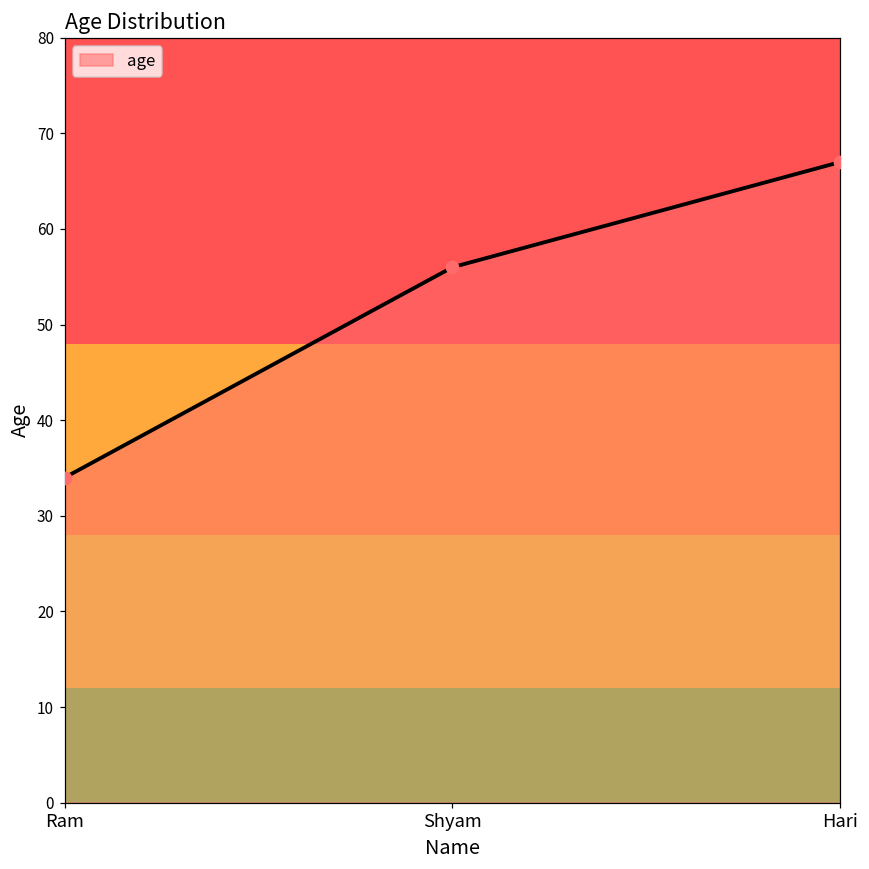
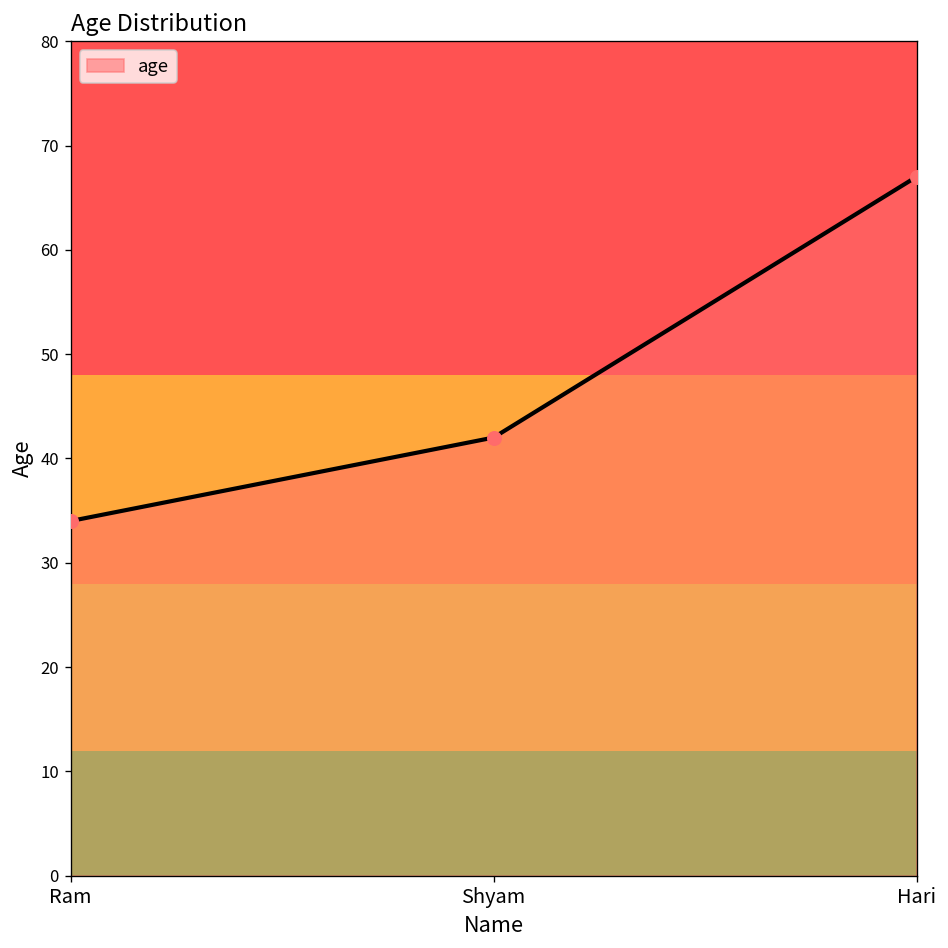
Shyam: 56 -> 42
